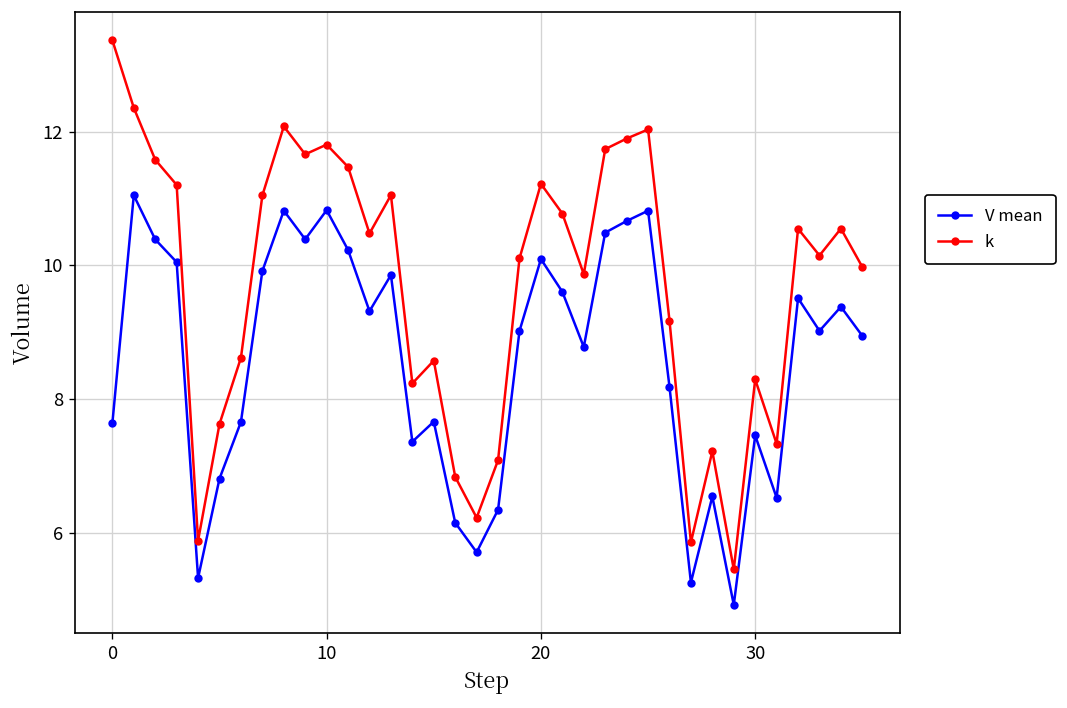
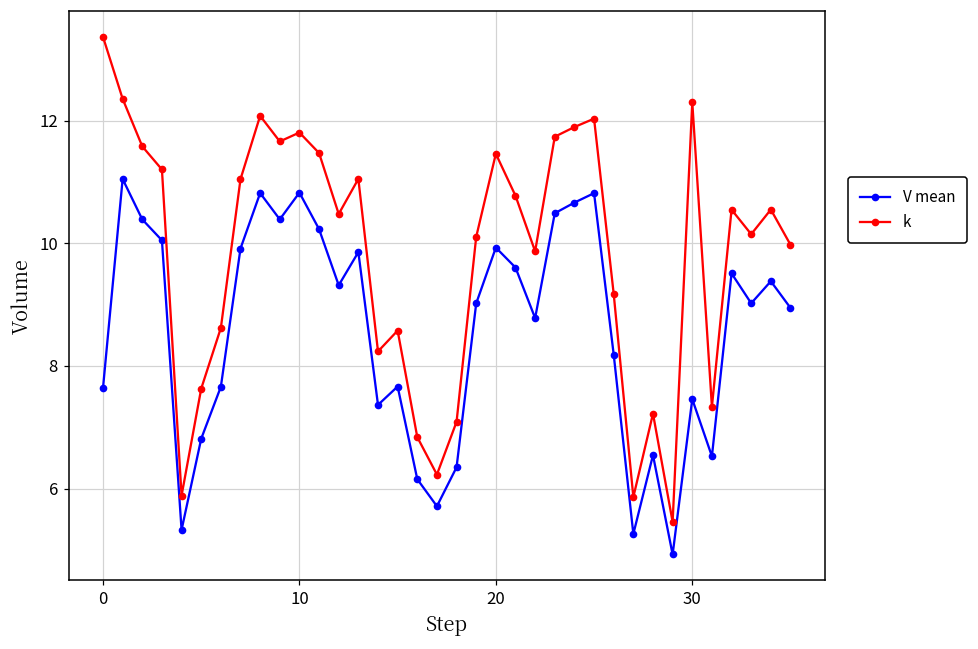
V mean, 20: 10.1 -> 9.9
k, 20: 11.2 -> 11.5
k, 30: 8.3 -> 12.3
